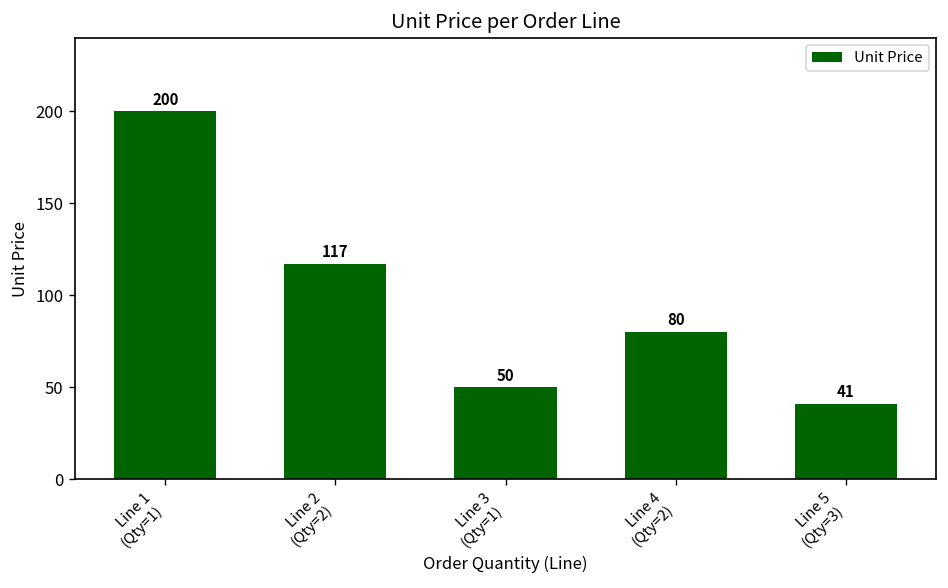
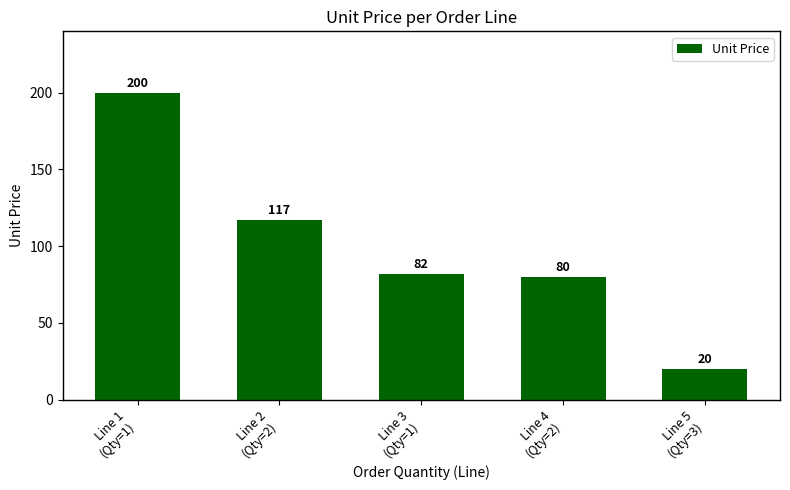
Line 3 (Qty=1): 50 -> 82
Line 5 (Qty=3): 41 -> 20
